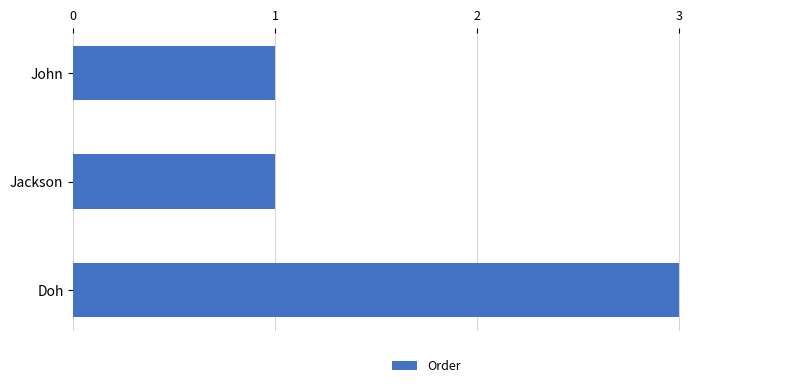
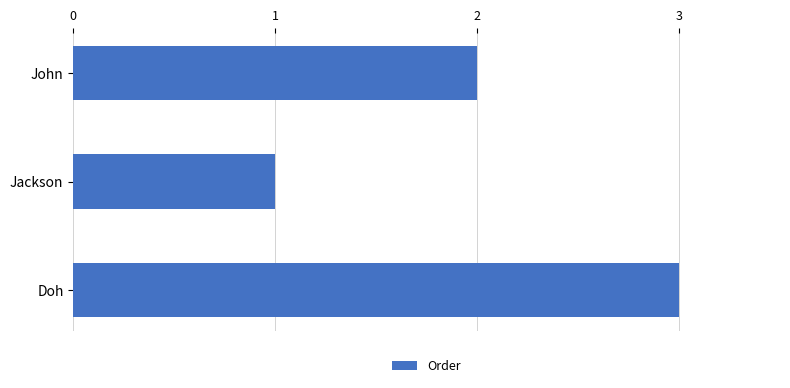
John: 1 -> 2
